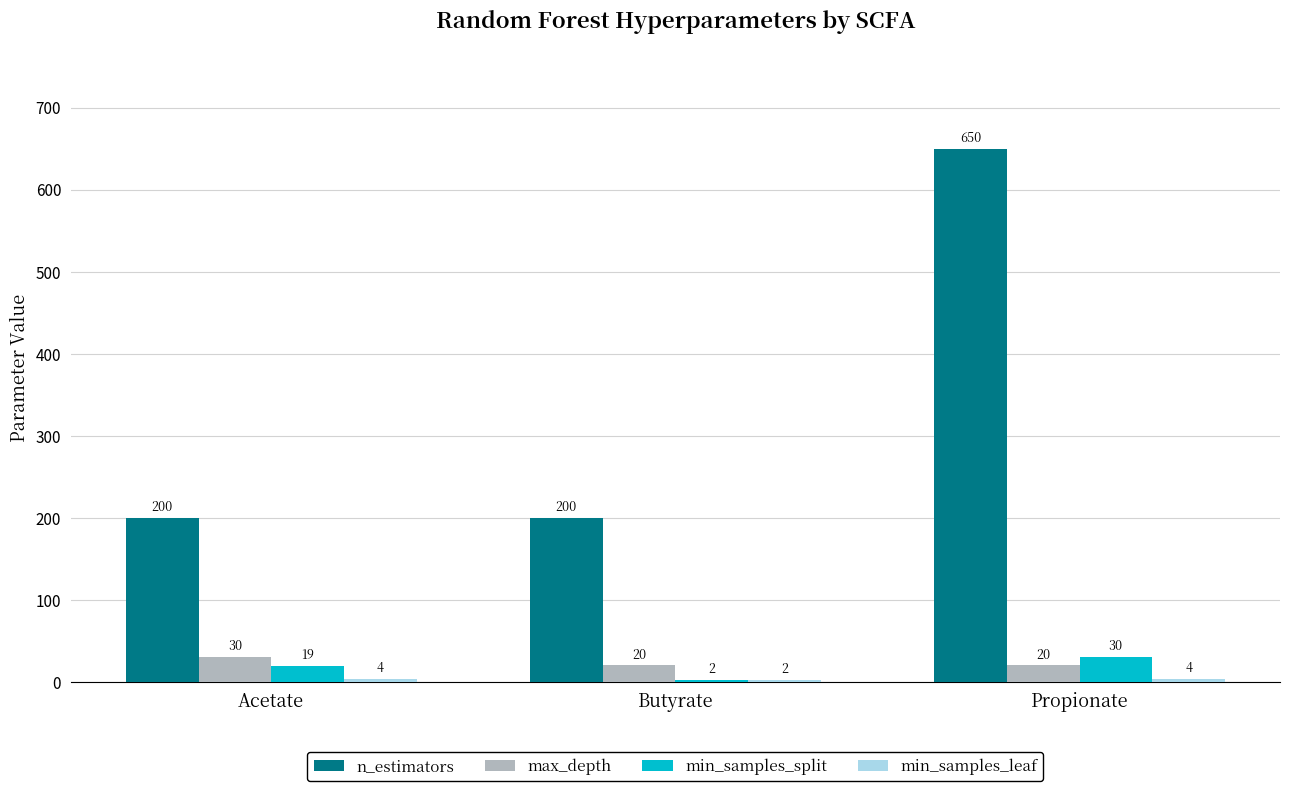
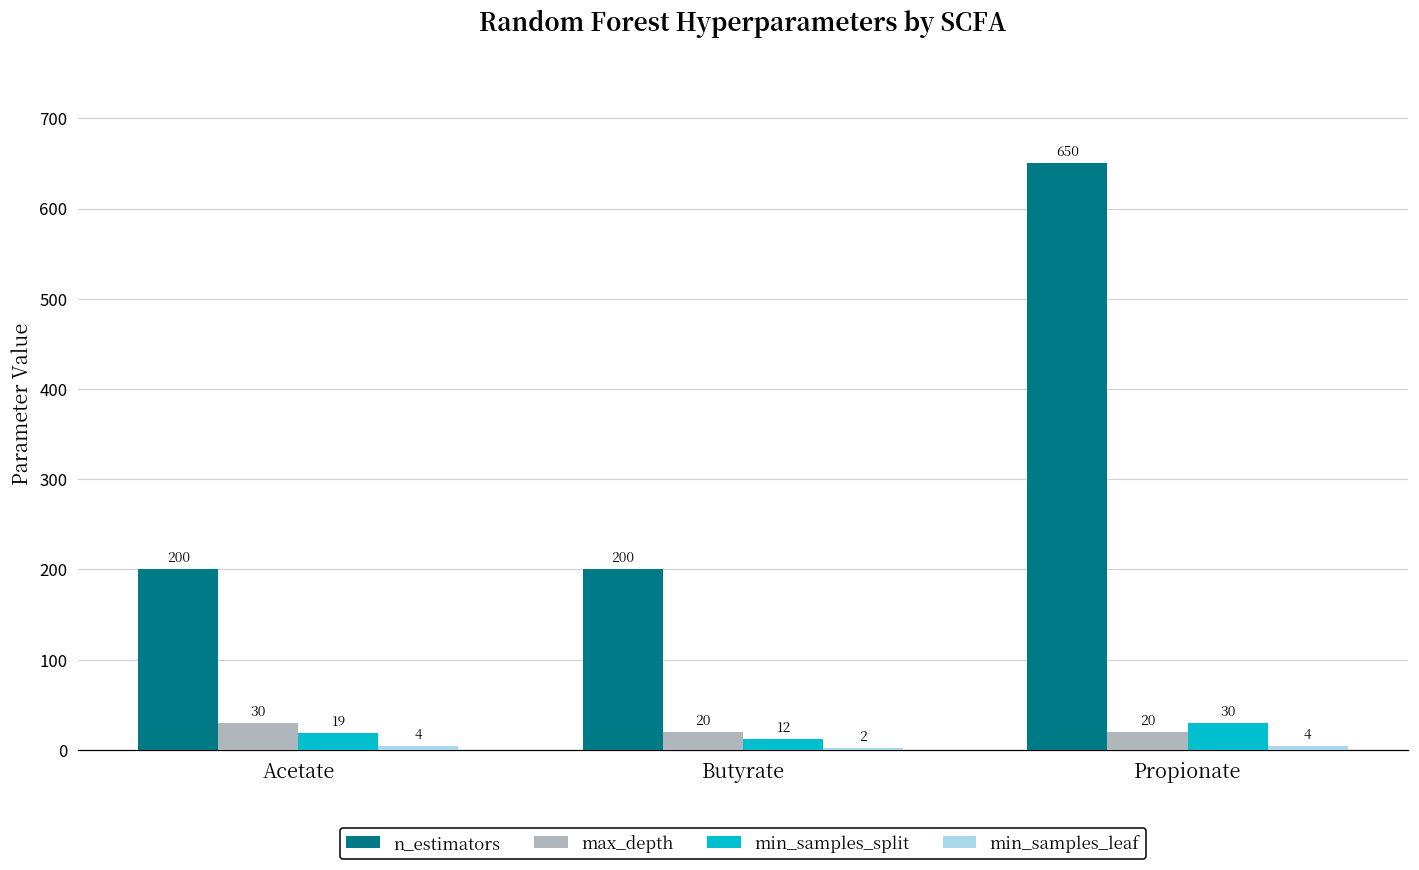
min_samples_split, Butyrate: 2 -> 12
